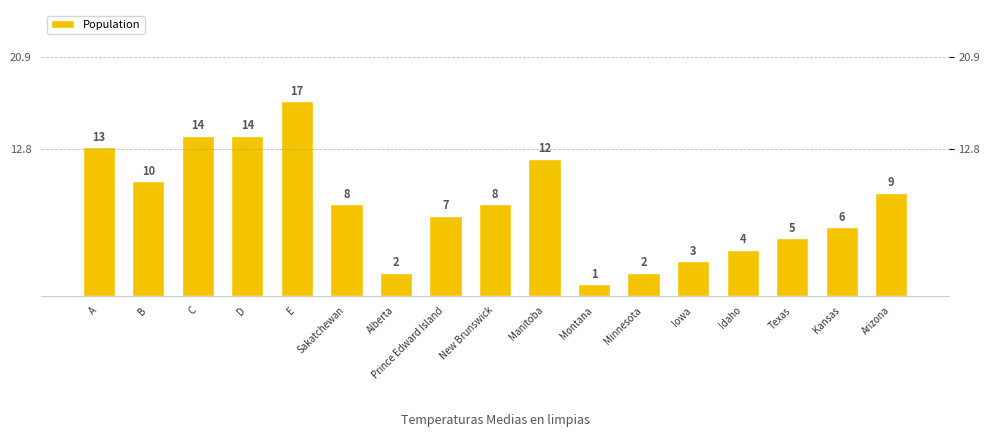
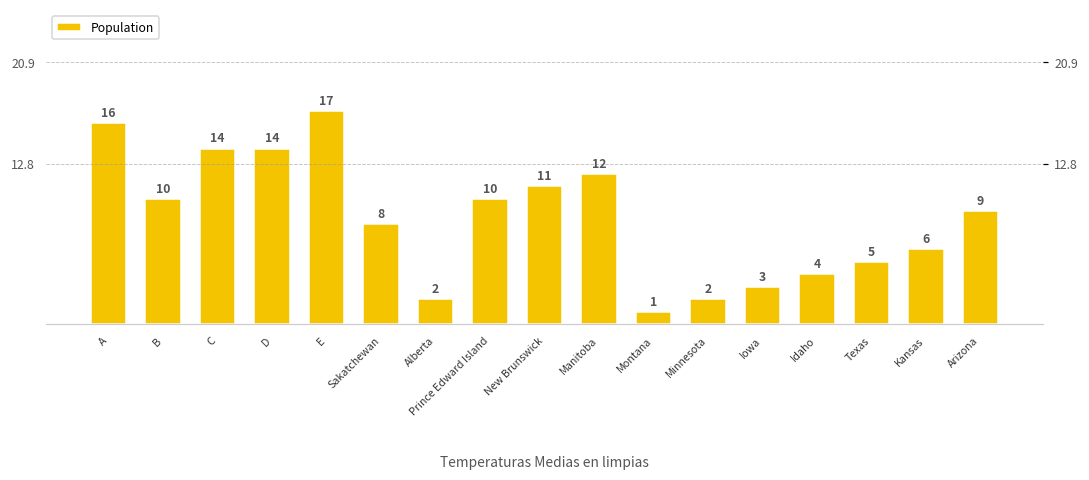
A: 13 -> 16
Prince Edward Island: 7 -> 10
New Brunswick: 8 -> 11
